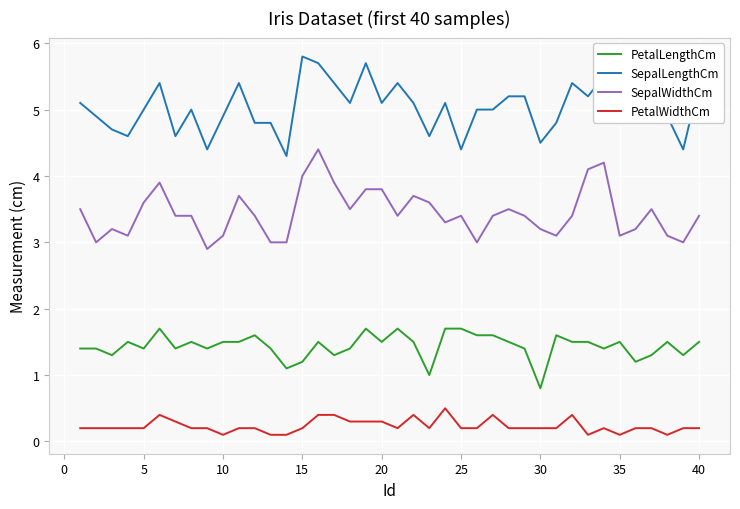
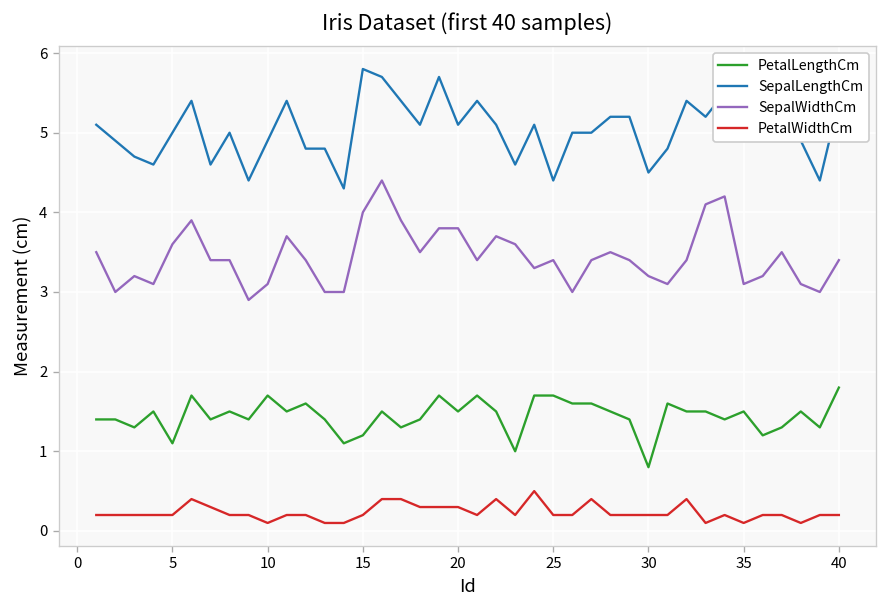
PetalLengthCm, 5: 1.4 -> 1.1
PetalLengthCm, 10: 1.5 -> 1.7
PetalLengthCm, 40: 1.5 -> 1.8
